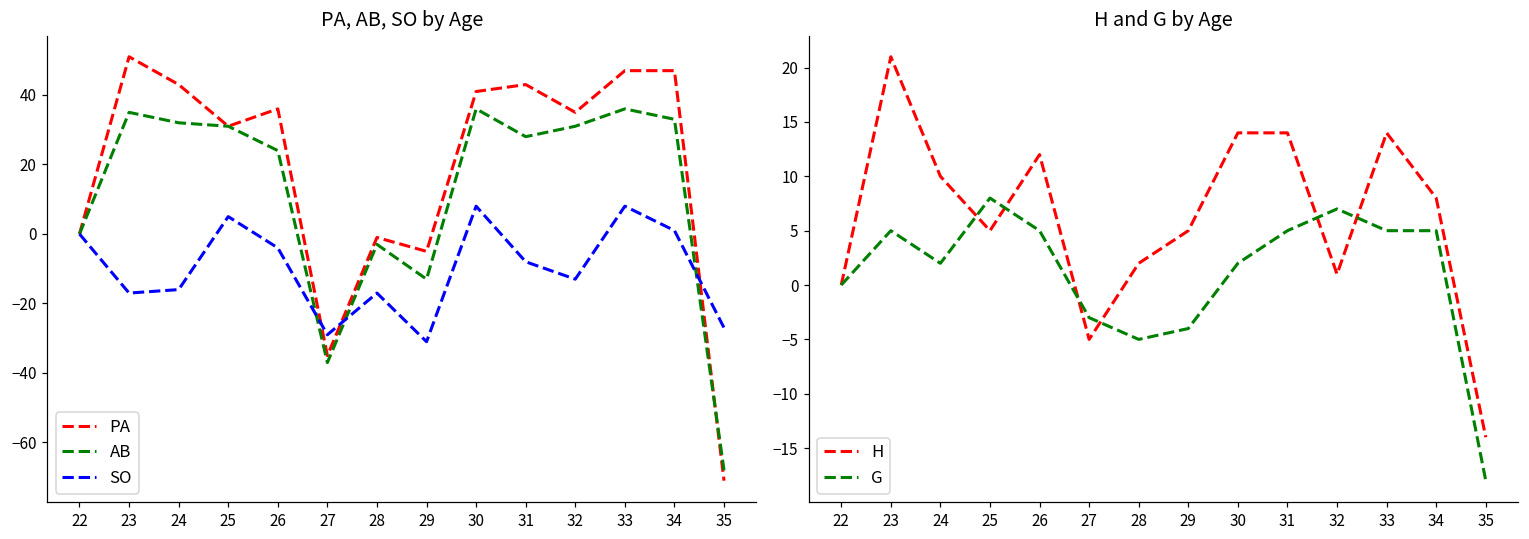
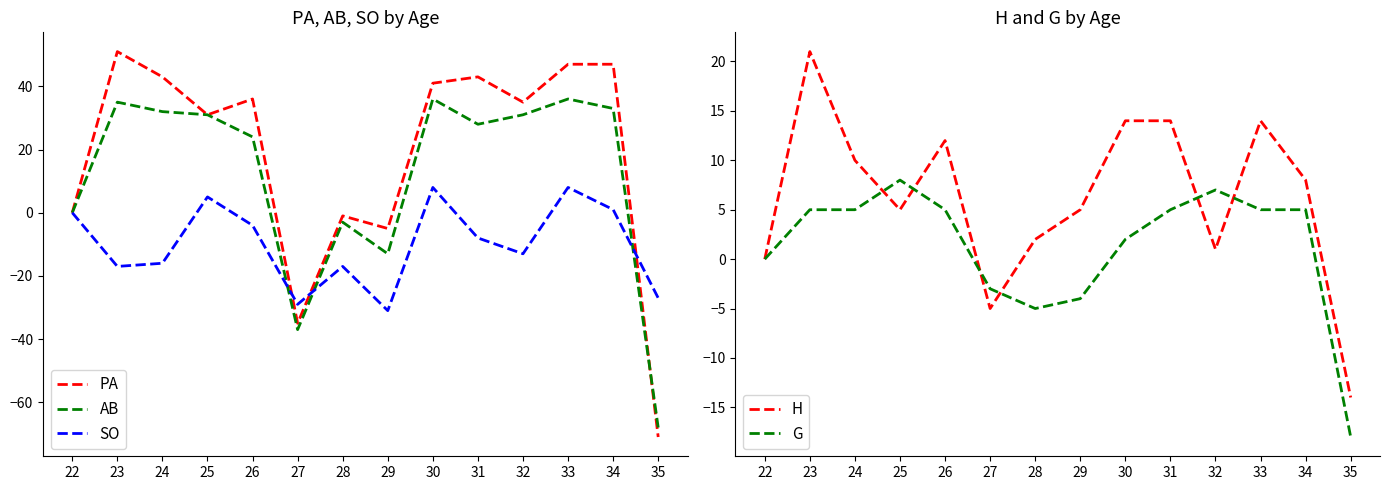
H and G by Age, G, 24: 2 -> 5
